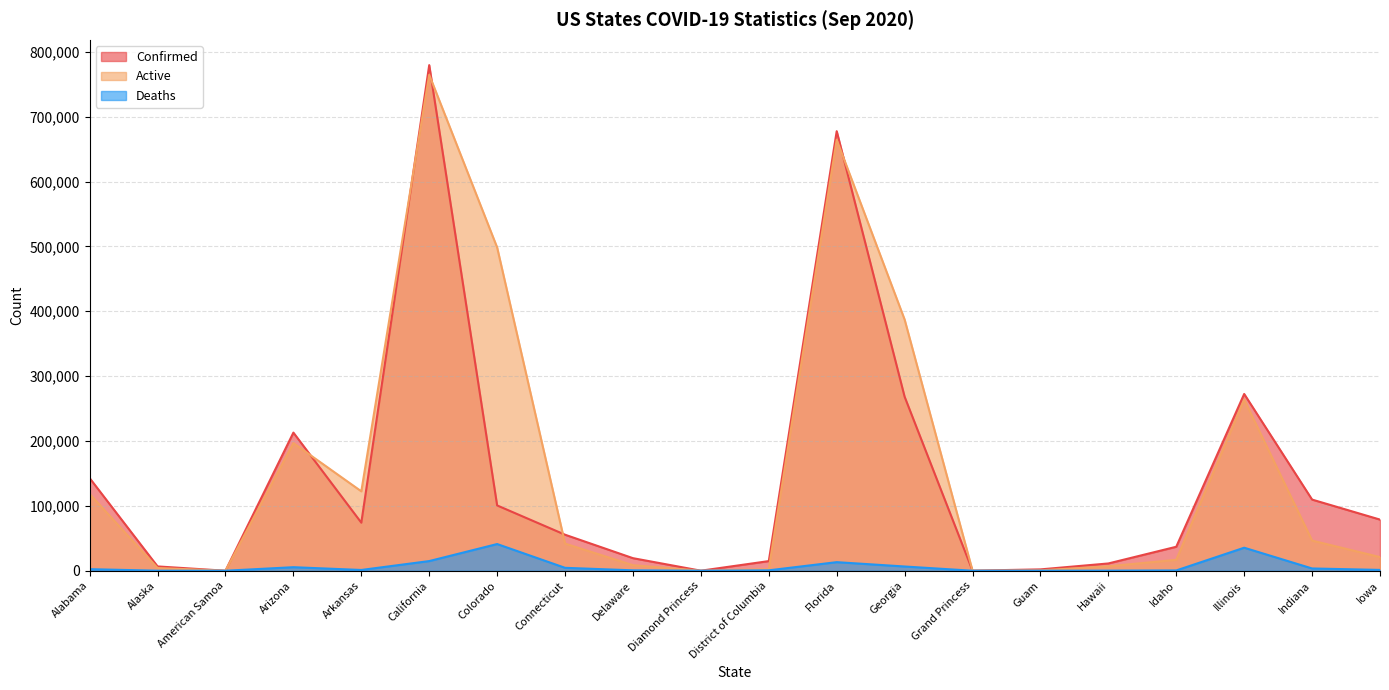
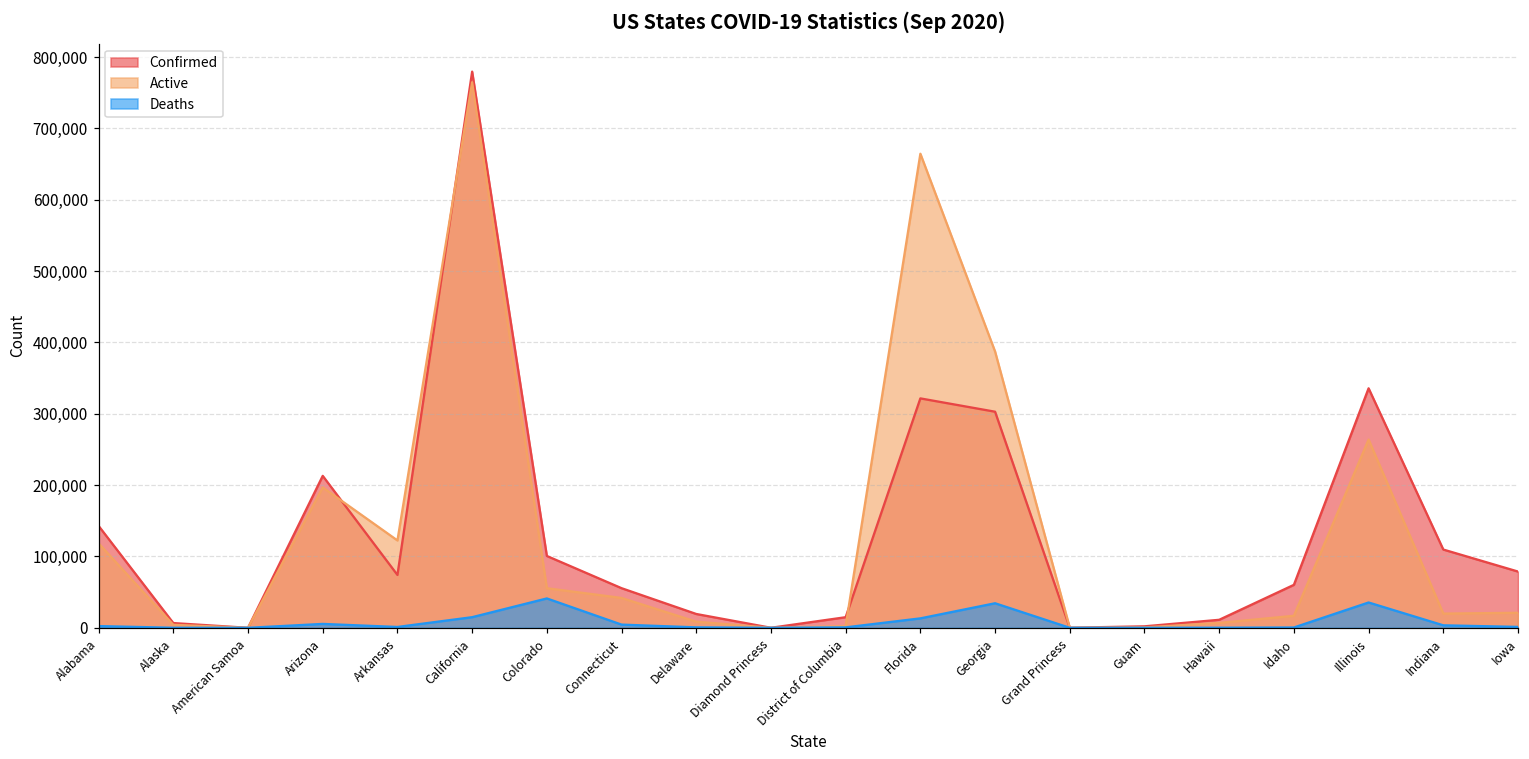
Active, Colorado: 500,000 -> 60,000
Confirmed, Florida: 680,000 -> 320,000
Confirmed, Georgia: 270,000 -> 300,000
Deaths, Georgia: 10,000 -> 30,000
Confirmed, Idaho: 40,000 -> 60,000
Confirmed, Illinois: 270,000 -> 340,000
Active, Indiana: 50,000 -> 20,000
